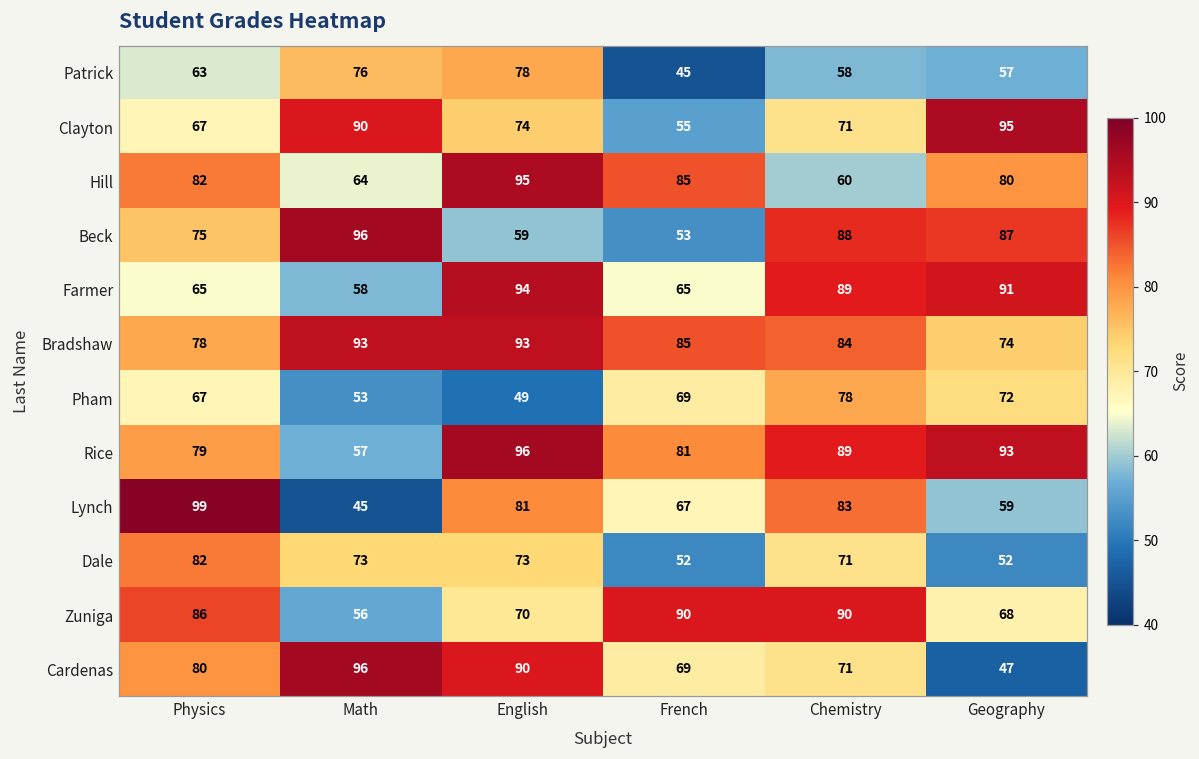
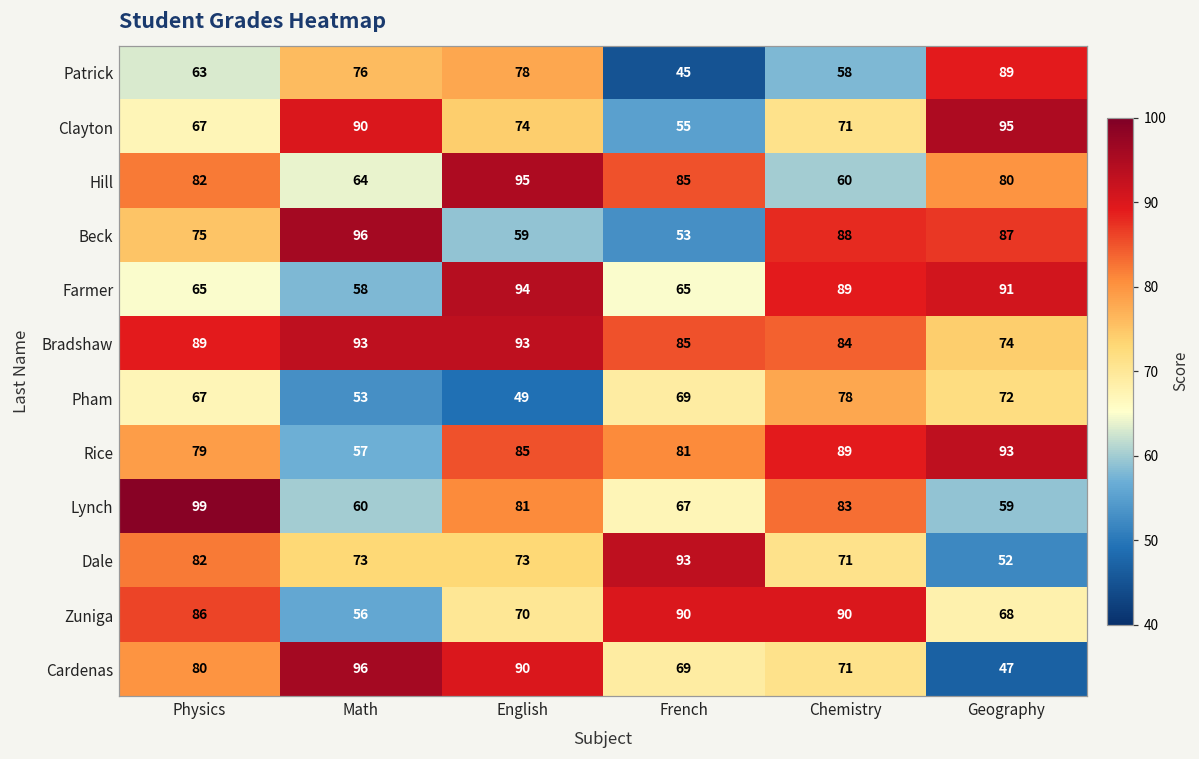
Patrick, Geography: 57 -> 89
Bradshaw, Physics: 78 -> 89
Rice, English: 96 -> 85
Lynch, Math: 45 -> 60
Dale, French: 52 -> 93
